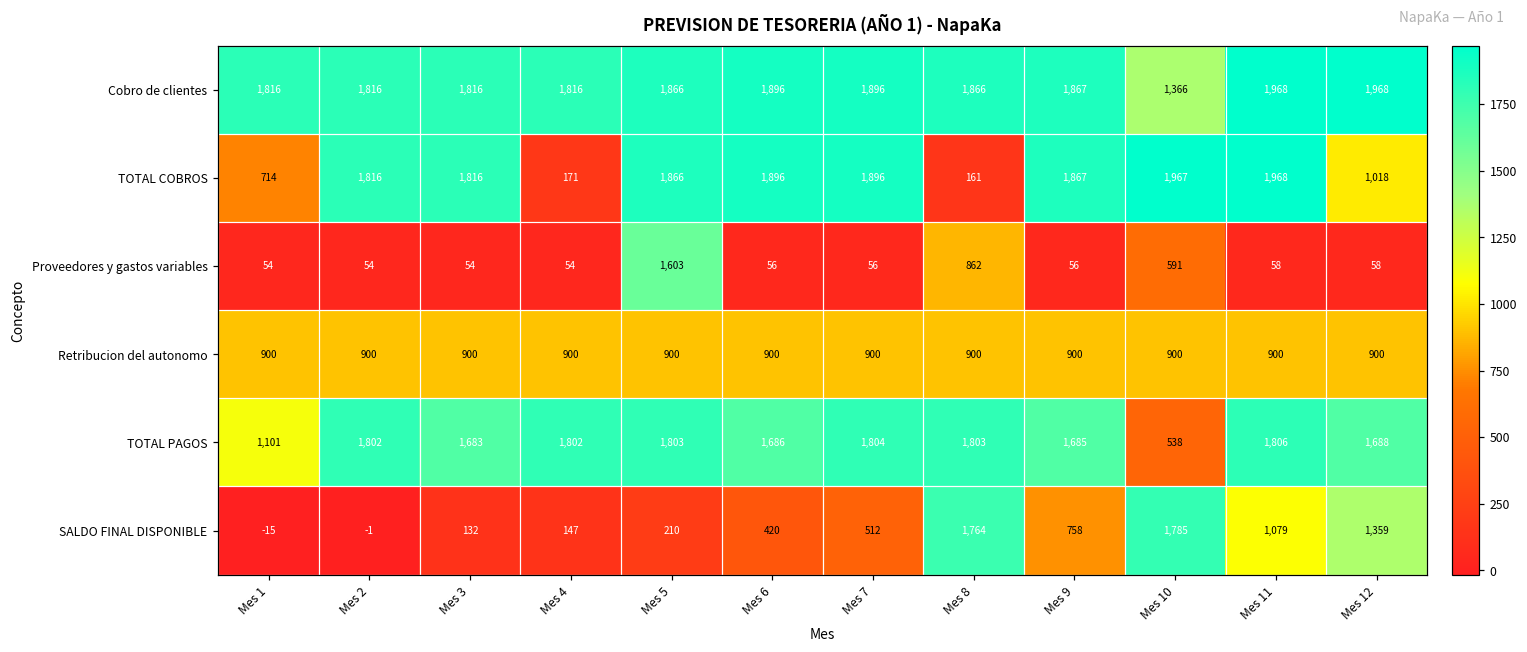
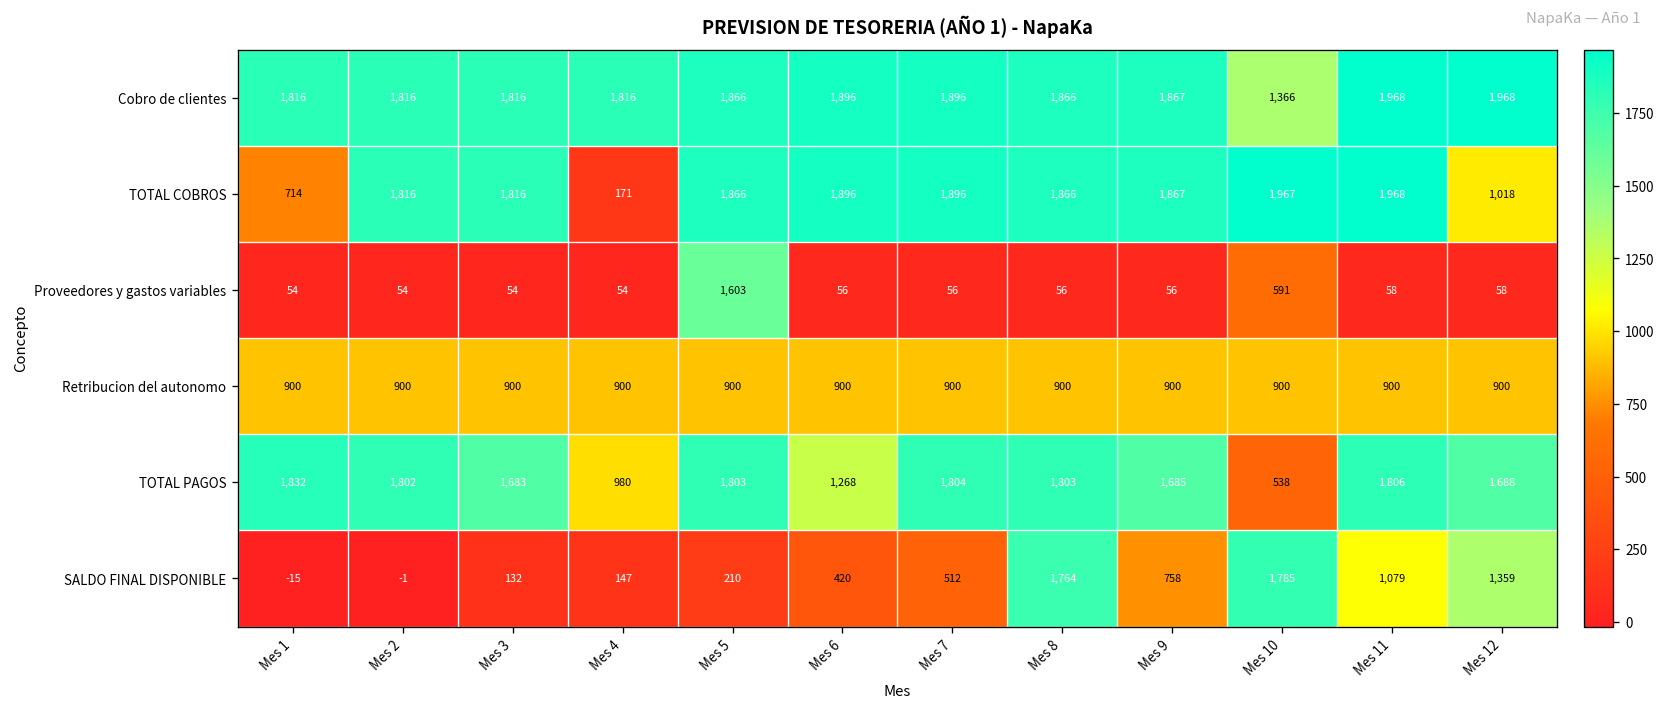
TOTAL COBROS, Mes 8: 161 -> 1,866
Proveedores y gastos variables, Mes 8: 862 -> 56
TOTAL PAGOS, Mes 1: 1,101 -> 1,832
TOTAL PAGOS, Mes 4: 1,802 -> 980
TOTAL PAGOS, Mes 6: 1,686 -> 1,268
